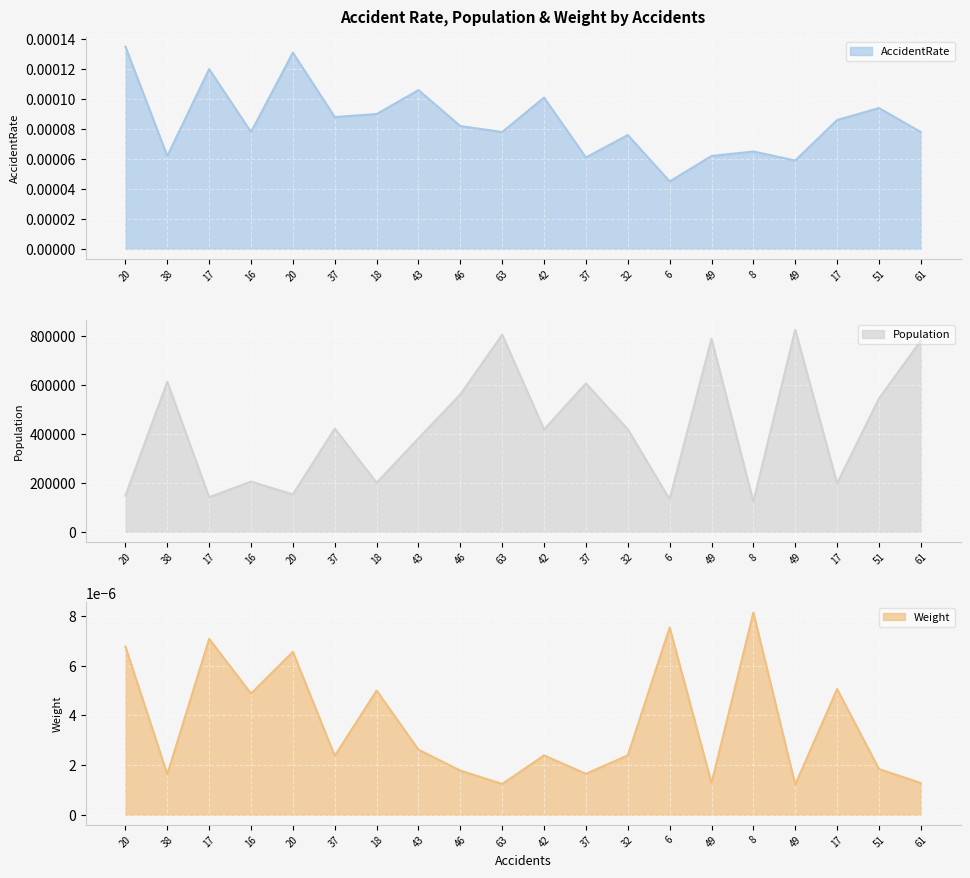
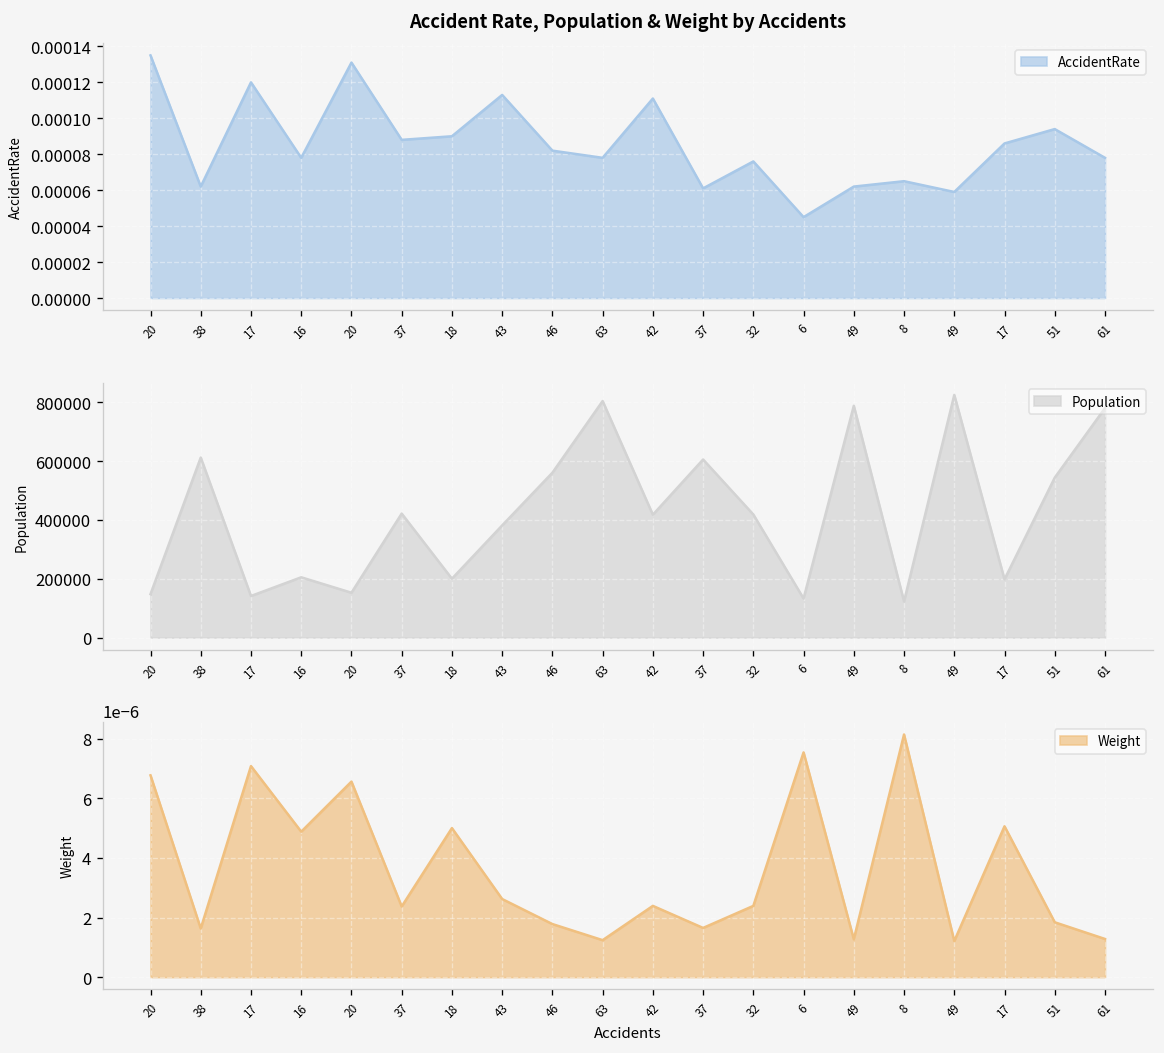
Accident Rate, Population & Weight by Accidents, 43: 0.000106 -> 0.000113
Accident Rate, Population & Weight by Accidents, 42: 0.000101 -> 0.000111
